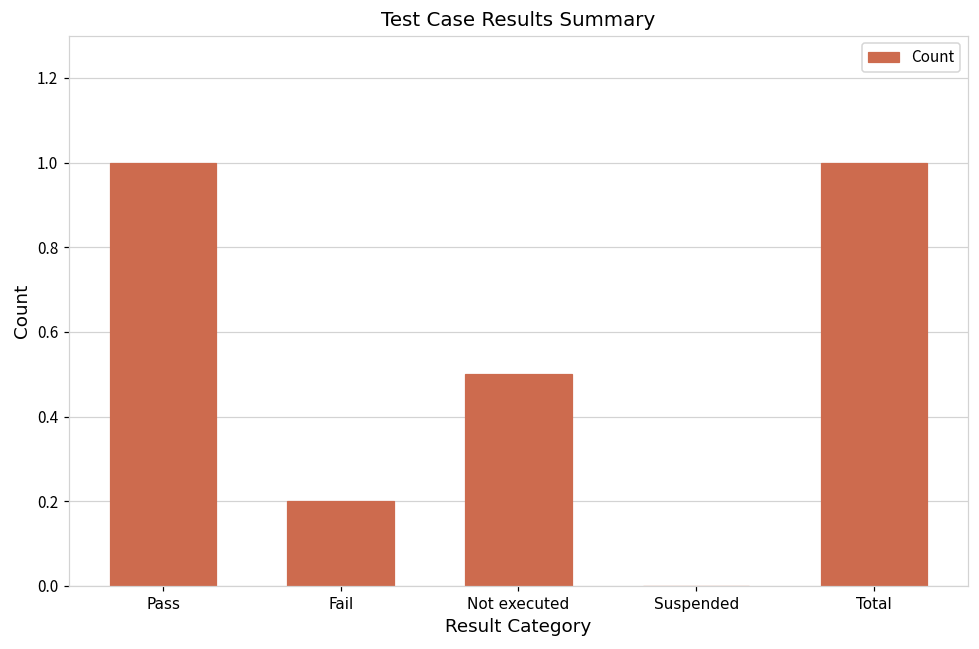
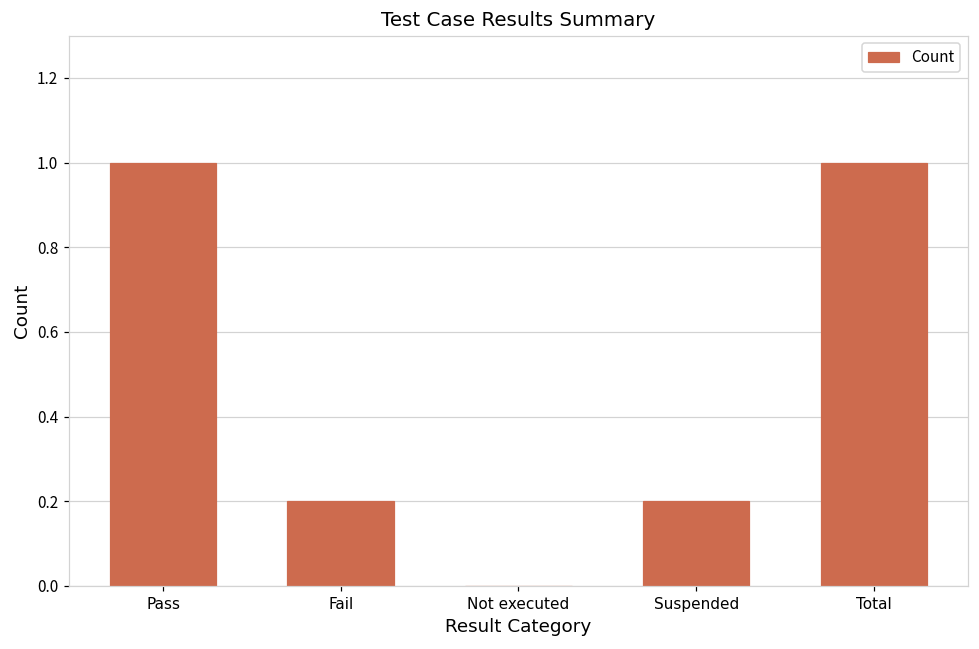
Not executed: 0.5 -> 0.0
Suspended: 0.0 -> 0.2
